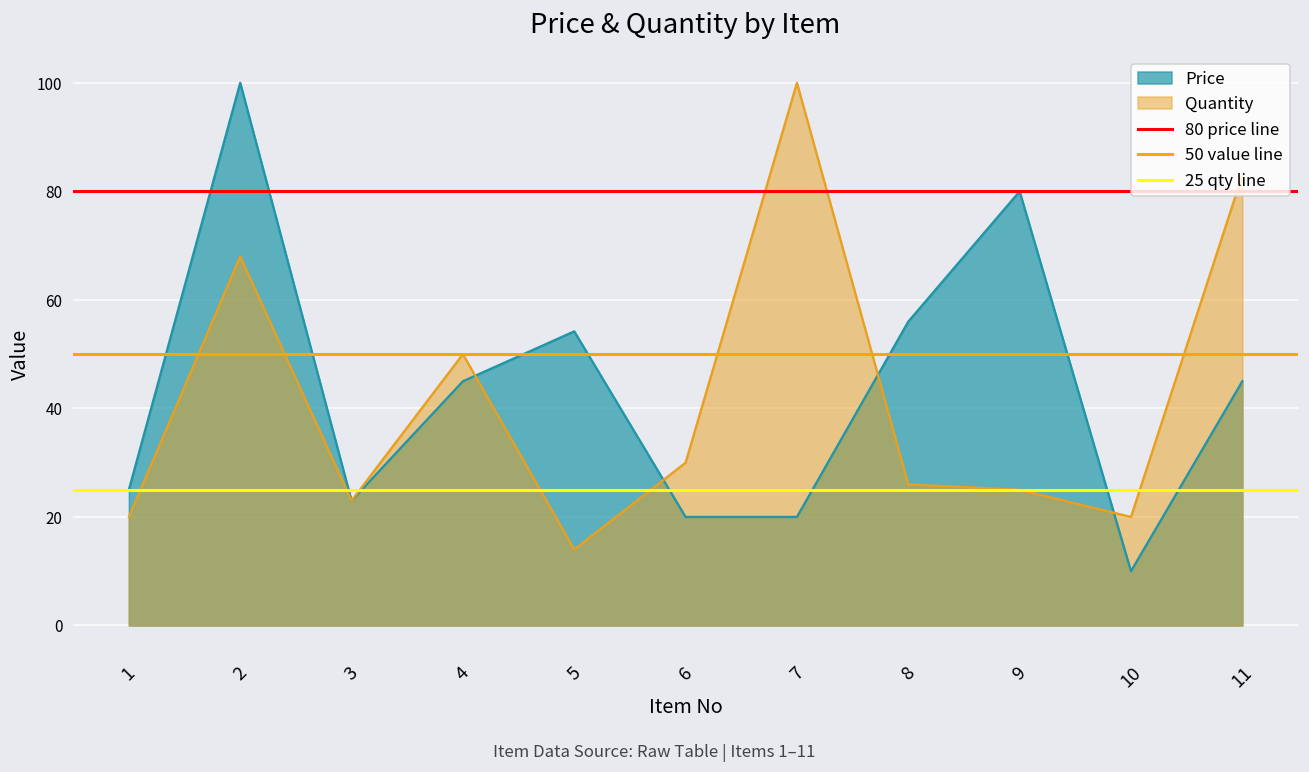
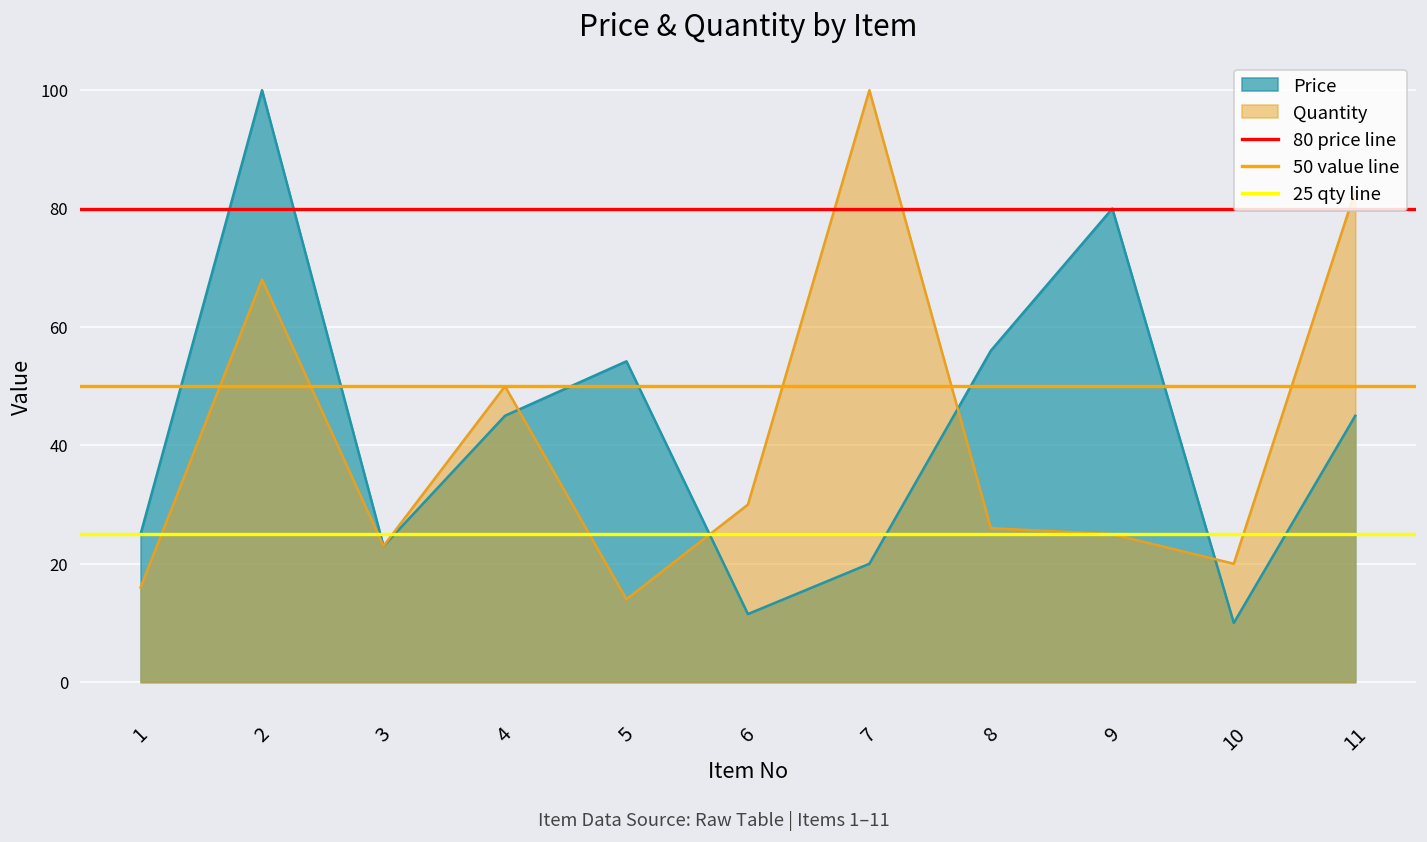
Quantity, 1: 20 -> 16
Price, 6: 20 -> 12
